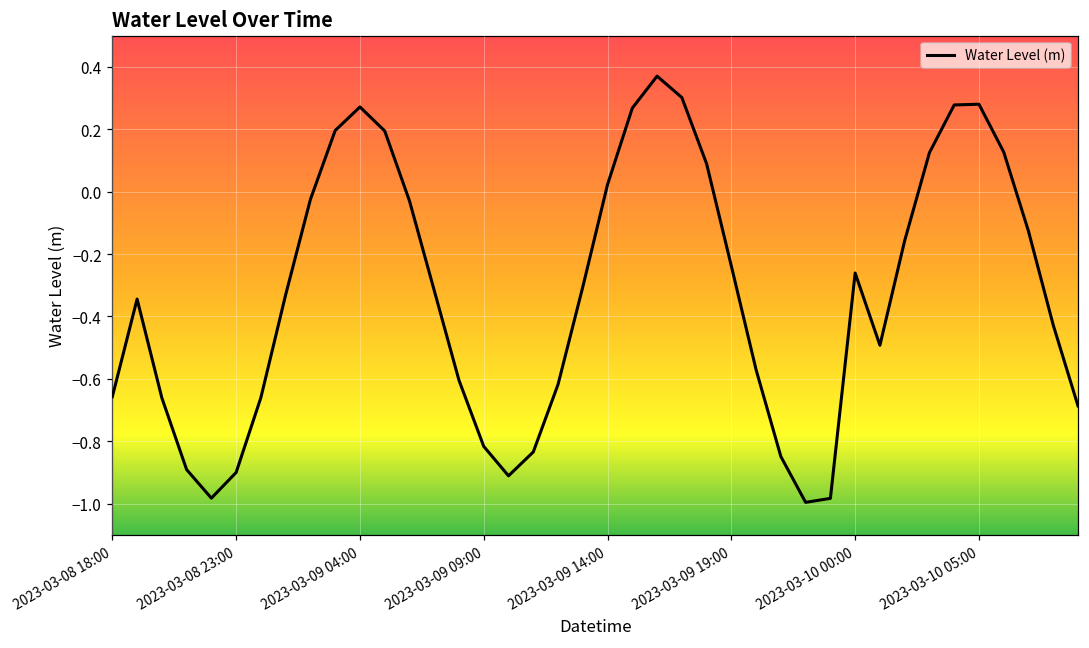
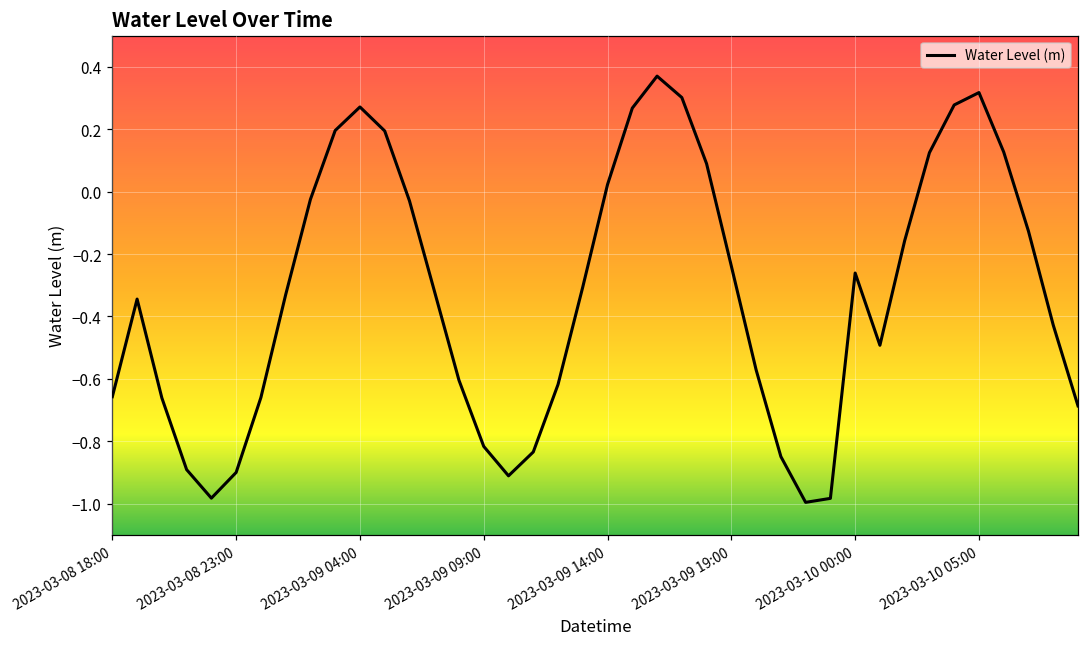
2023-03-10 05:00: 0.28 -> 0.32
